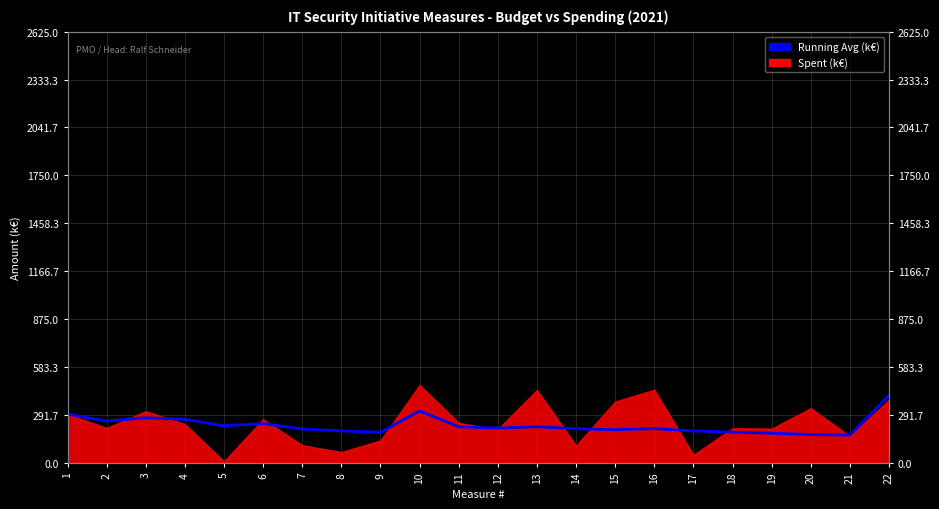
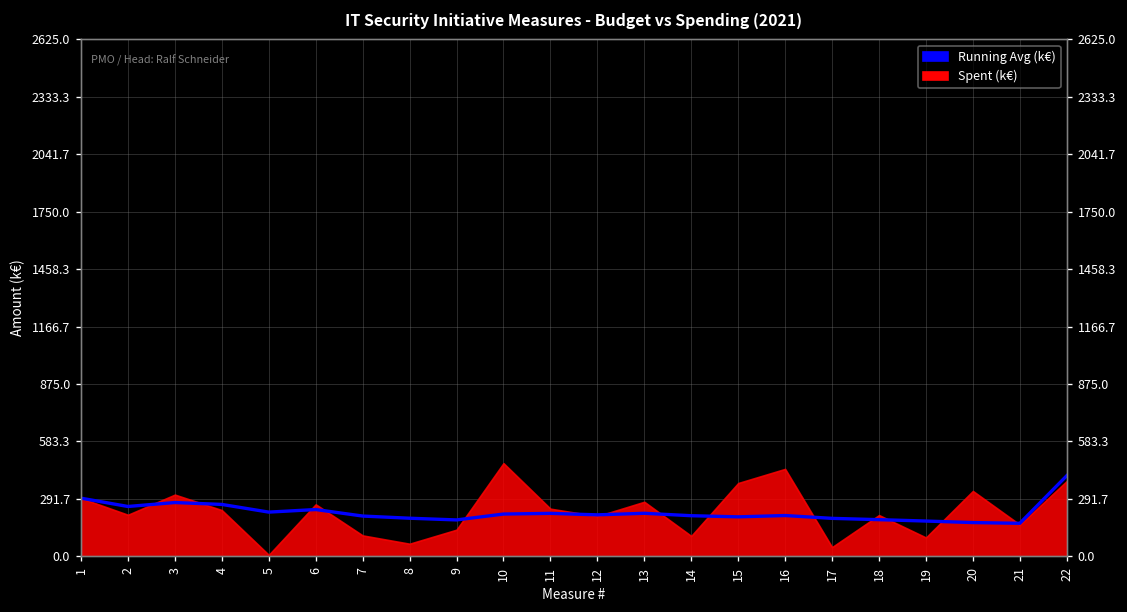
Running Avg (k€), 10: 320 -> 220
Spent (k€), 13: 440 -> 280
Spent (k€), 19: 210 -> 100
